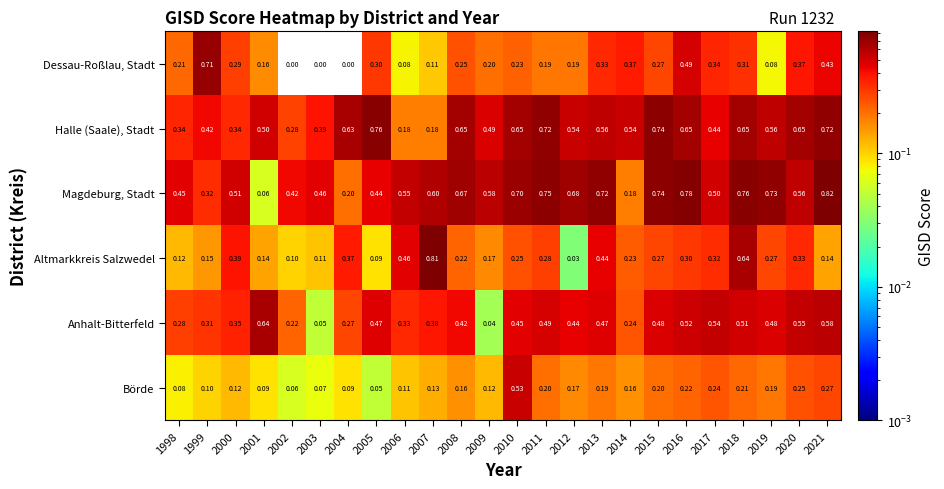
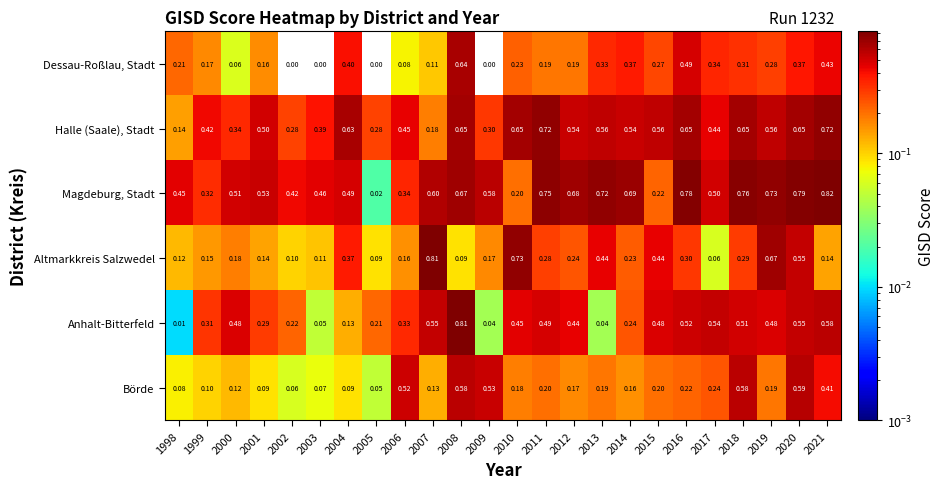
Dessau-Roßlau, Stadt, 1999: 0.71 -> 0.17
Dessau-Roßlau, Stadt, 2000: 0.29 -> 0.06
Dessau-Roßlau, Stadt, 2004: 0.00 -> 0.40
Dessau-Roßlau, Stadt, 2005: 0.30 -> 0.00
Dessau-Roßlau, Stadt, 2008: 0.25 -> 0.64
Dessau-Roßlau, Stadt, 2009: 0.20 -> 0.00
Dessau-Roßlau, Stadt, 2019: 0.08 -> 0.28
Halle (Saale), Stadt, 1998: 0.34 -> 0.14
Halle (Saale), Stadt, 2005: 0.76 -> 0.28
Halle (Saale), Stadt, 2006: 0.18 -> 0.45
Halle (Saale), Stadt, 2009: 0.49 -> 0.30
Halle (Saale), Stadt, 2015: 0.74 -> 0.56
Magdeburg, Stadt, 2001: 0.06 -> 0.53
Magdeburg, Stadt, 2004: 0.20 -> 0.49
Magdeburg, Stadt, 2005: 0.44 -> 0.02
Magdeburg, Stadt, 2006: 0.55 -> 0.34
Magdeburg, Stadt, 2010: 0.70 -> 0.20
Magdeburg, Stadt, 2014: 0.18 -> 0.69
Magdeburg, Stadt, 2015: 0.74 -> 0.22
Magdeburg, Stadt, 2020: 0.56 -> 0.79
Altmarkkreis Salzwedel, 2000: 0.39 -> 0.18
Altmarkkreis Salzwedel, 2006: 0.46 -> 0.16
Altmarkkreis Salzwedel, 2008: 0.22 -> 0.09
Altmarkkreis Salzwedel, 2010: 0.25 -> 0.73
Altmarkkreis Salzwedel, 2012: 0.03 -> 0.24
Altmarkkreis Salzwedel, 2015: 0.27 -> 0.44
Altmarkkreis Salzwedel, 2017: 0.32 -> 0.06
Altmarkkreis Salzwedel, 2018: 0.64 -> 0.29
Altmarkkreis Salzwedel, 2019: 0.27 -> 0.67
Altmarkkreis Salzwedel, 2020: 0.33 -> 0.55
Anhalt-Bitterfeld, 1998: 0.28 -> 0.01
Anhalt-Bitterfeld, 2000: 0.35 -> 0.48
Anhalt-Bitterfeld, 2001: 0.64 -> 0.29
Anhalt-Bitterfeld, 2004: 0.27 -> 0.13
Anhalt-Bitterfeld, 2005: 0.47 -> 0.21
Anhalt-Bitterfeld, 2007: 0.38 -> 0.55
Anhalt-Bitterfeld, 2008: 0.42 -> 0.81
Anhalt-Bitterfeld, 2013: 0.47 -> 0.04
Börde, 2006: 0.11 -> 0.52
Börde, 2008: 0.16 -> 0.58
Börde, 2009: 0.12 -> 0.53
Börde, 2010: 0.53 -> 0.18
Börde, 2018: 0.21 -> 0.58
Börde, 2020: 0.25 -> 0.59
Börde, 2021: 0.27 -> 0.41
